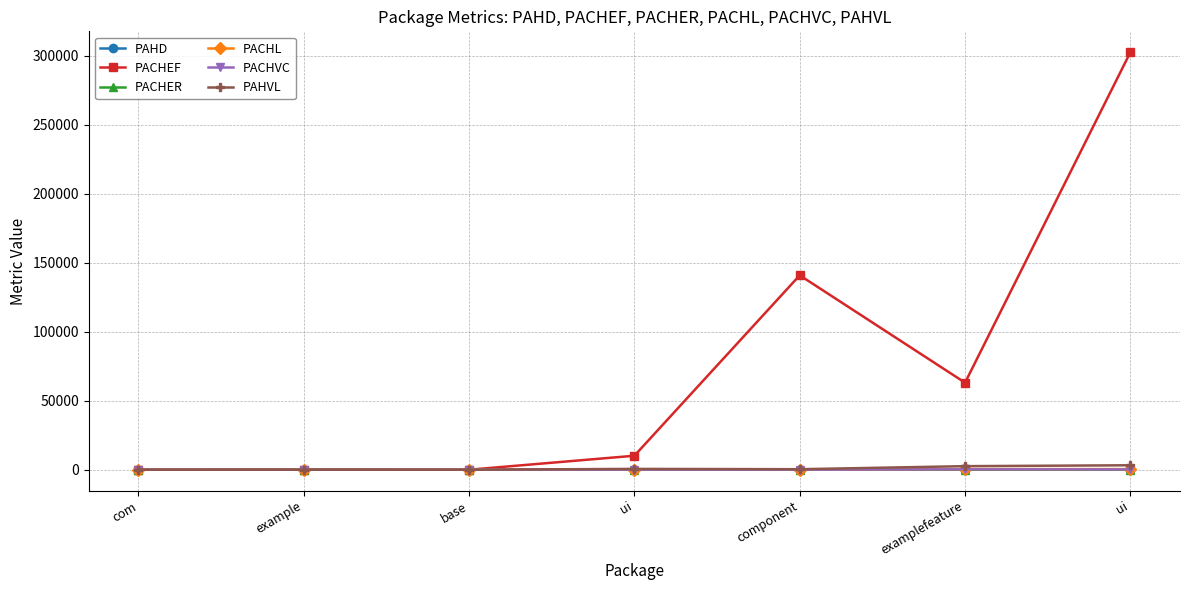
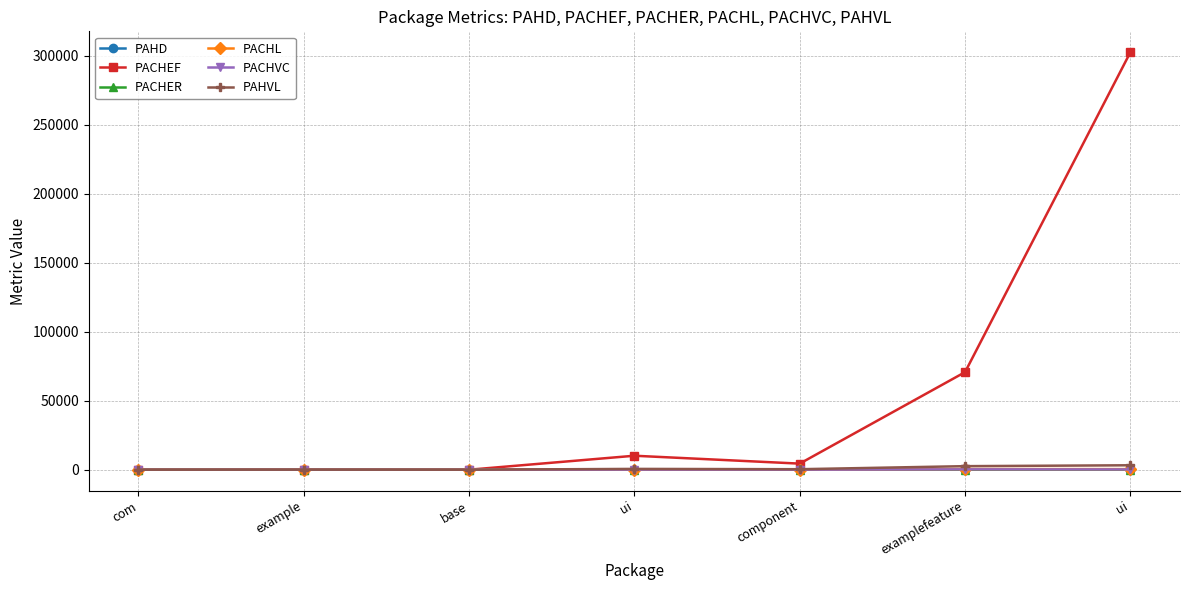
PACHEF, component: 141000 -> 4000
PACHEF, examplefeature: 63000 -> 71000
